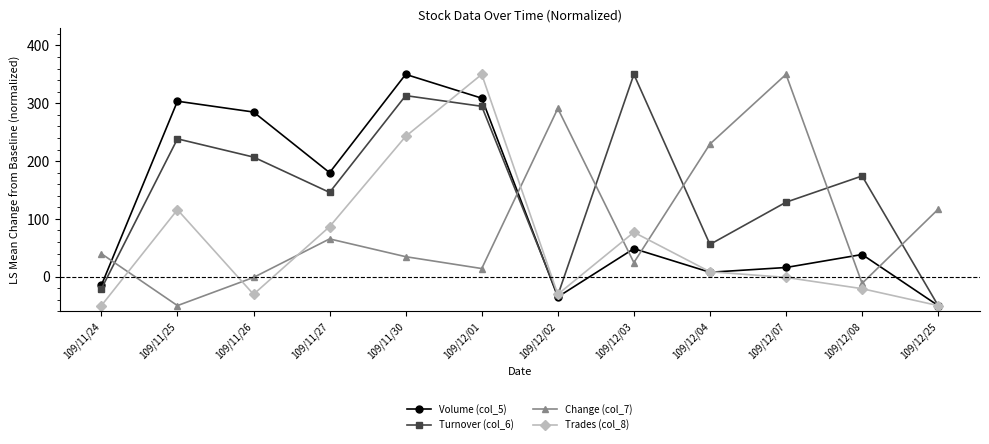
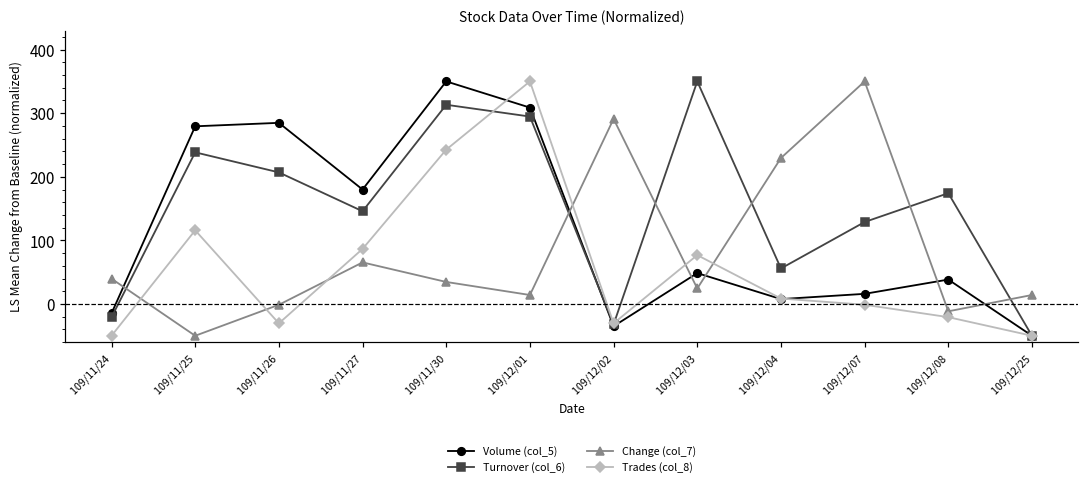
Volume (col_5), 109/11/25: 300 -> 280
Change (col_7), 109/12/25: 120 -> 10
